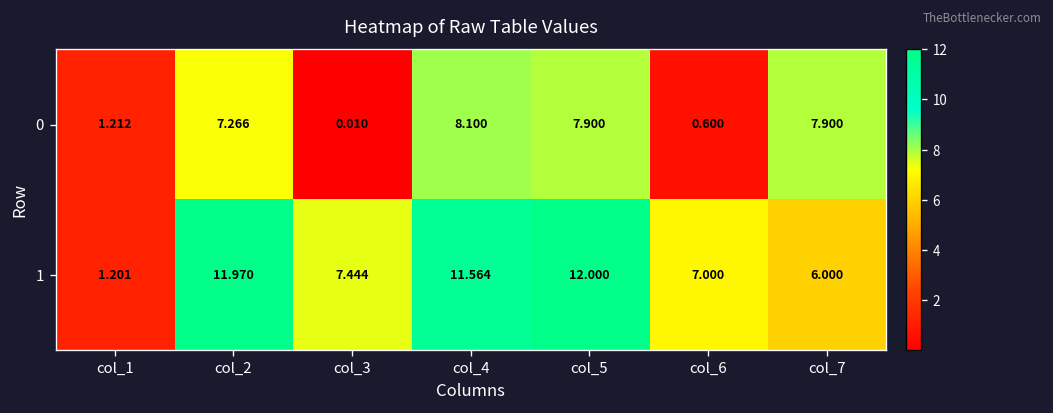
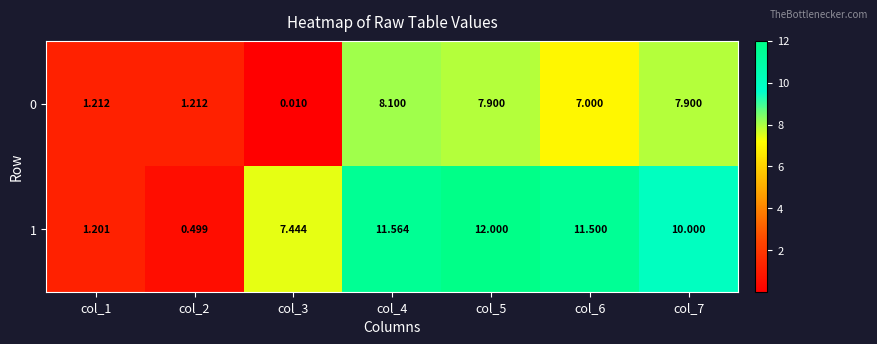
0, col_2: 7.266 -> 1.212
0, col_6: 0.600 -> 7.000
1, col_2: 11.970 -> 0.499
1, col_6: 7.000 -> 11.500
1, col_7: 6.000 -> 10.000
